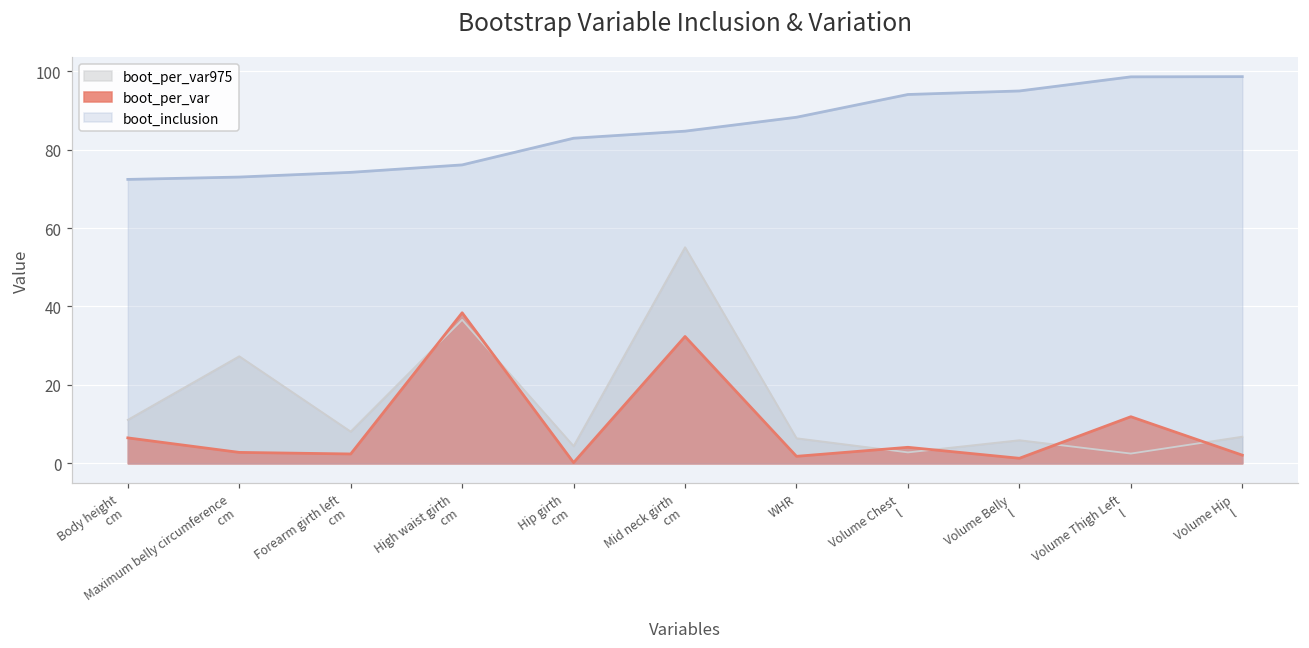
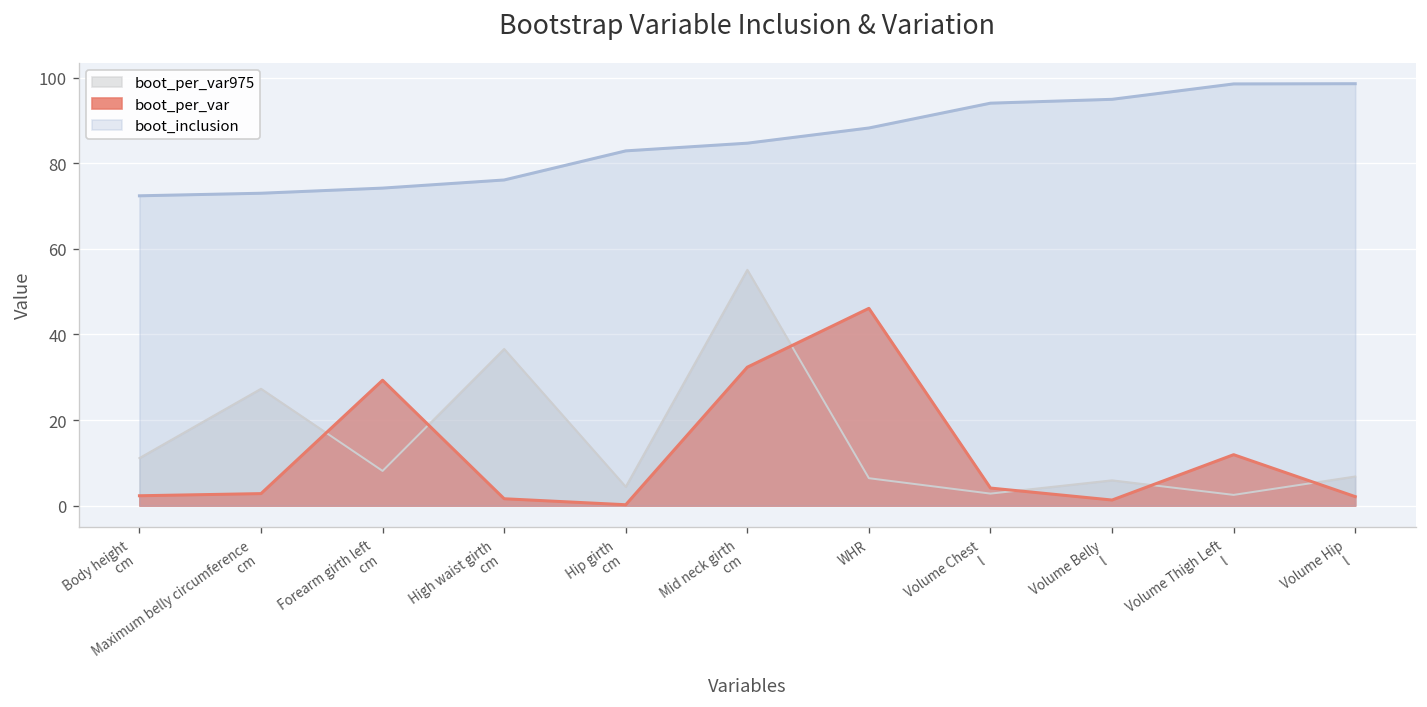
boot_per_var, Body height cm: 7 -> 2
boot_per_var, Forearm girth left cm: 2 -> 29
boot_per_var, High waist girth cm: 38 -> 2
boot_per_var, WHR: 2 -> 46
